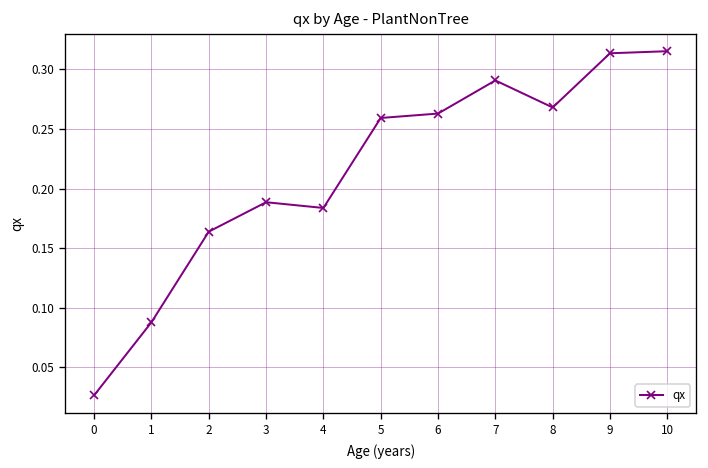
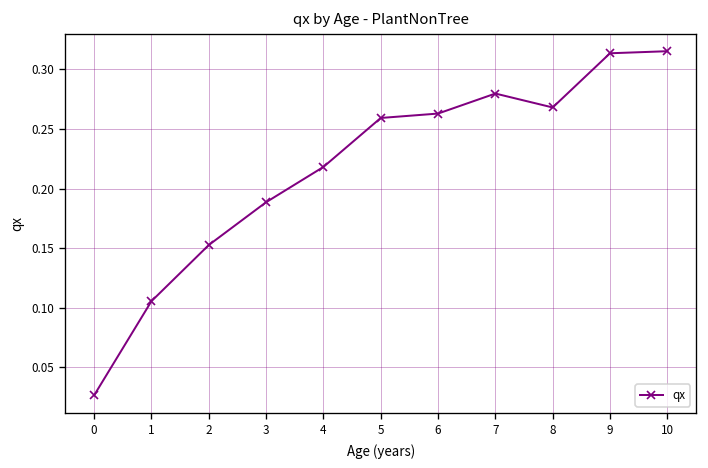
1: 0.09 -> 0.11
2: 0.16 -> 0.15
4: 0.18 -> 0.22
7: 0.29 -> 0.28
